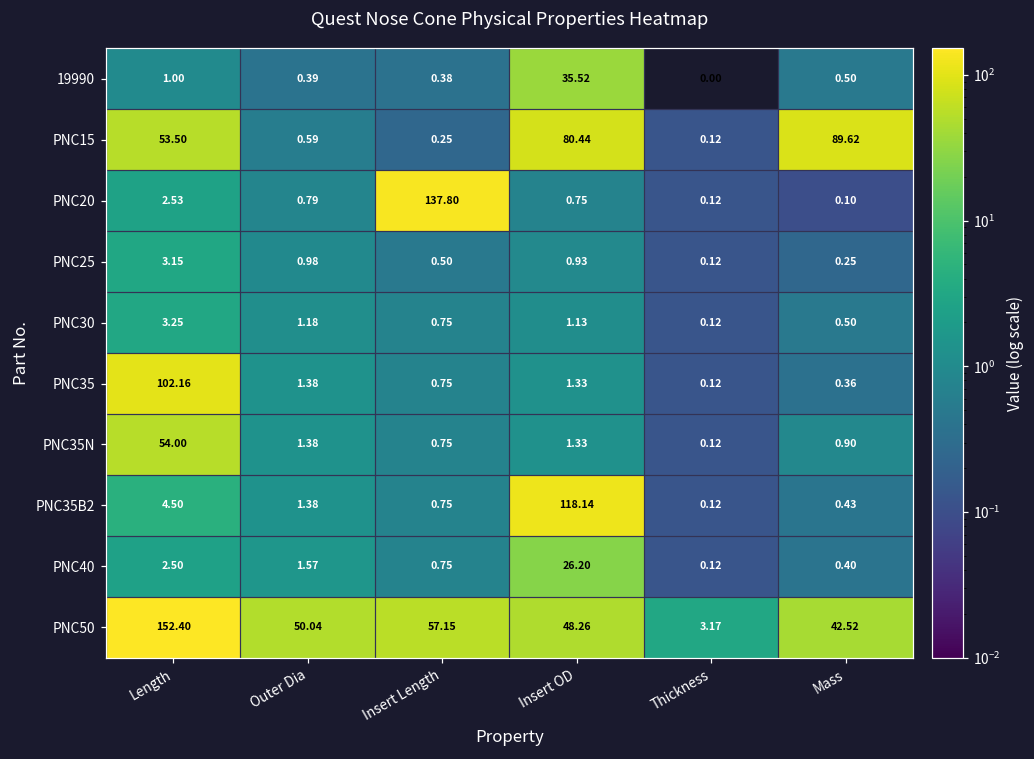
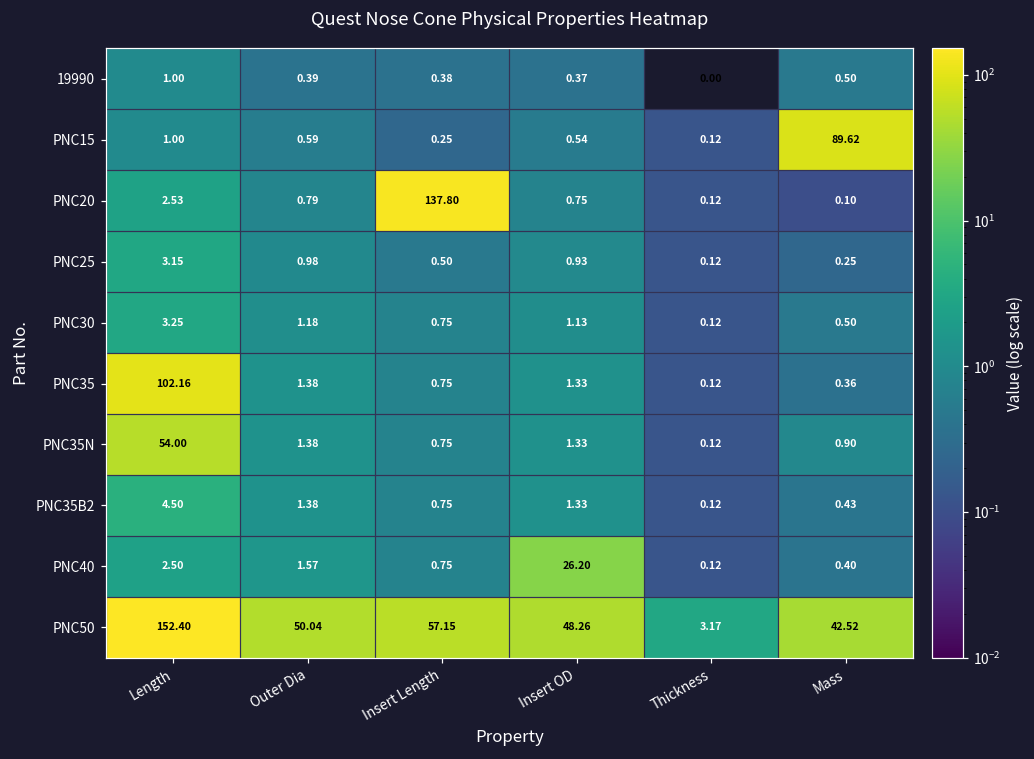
19990, Insert OD: 35.52 -> 0.37
PNC15, Length: 53.50 -> 1.00
PNC15, Insert OD: 80.44 -> 0.54
PNC35B2, Insert OD: 118.14 -> 1.33
